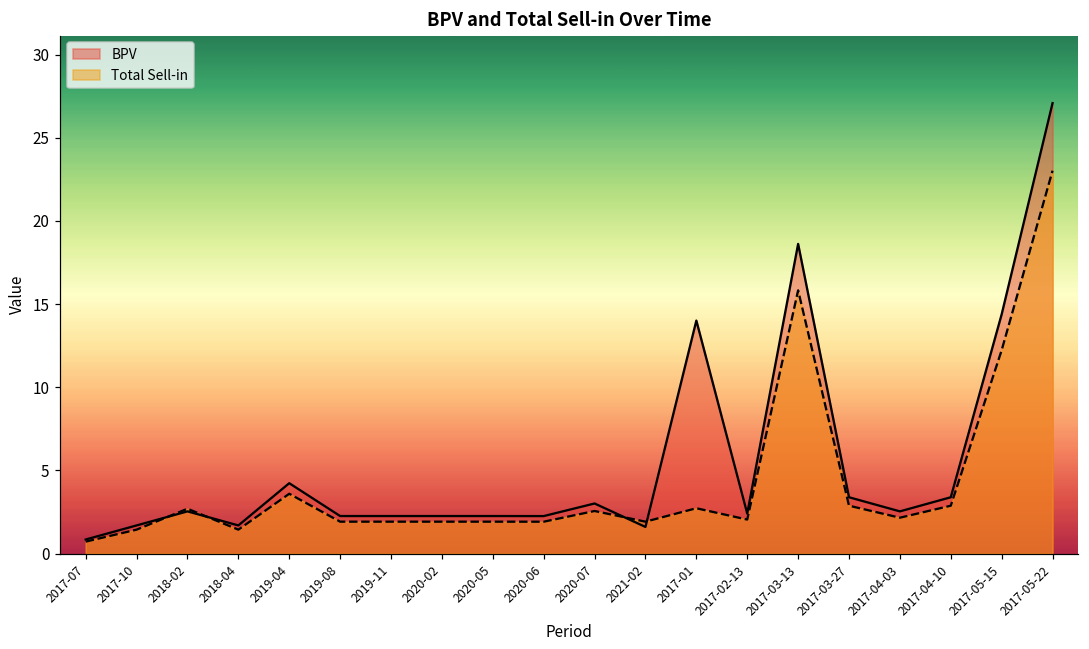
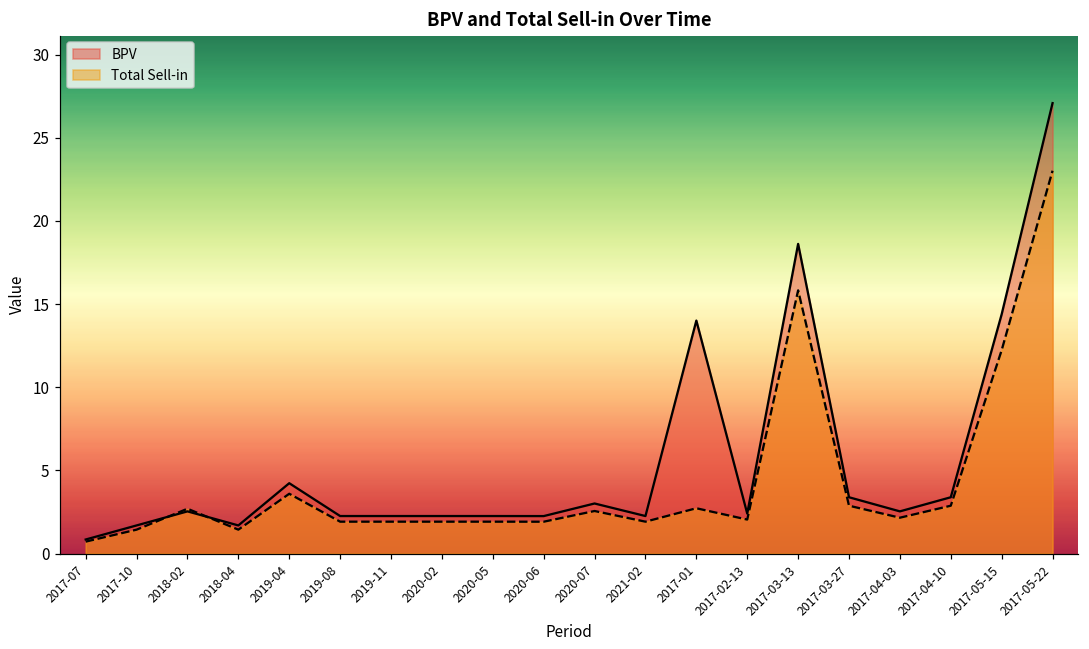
BPV, 2021-02: 1.6 -> 2.3
